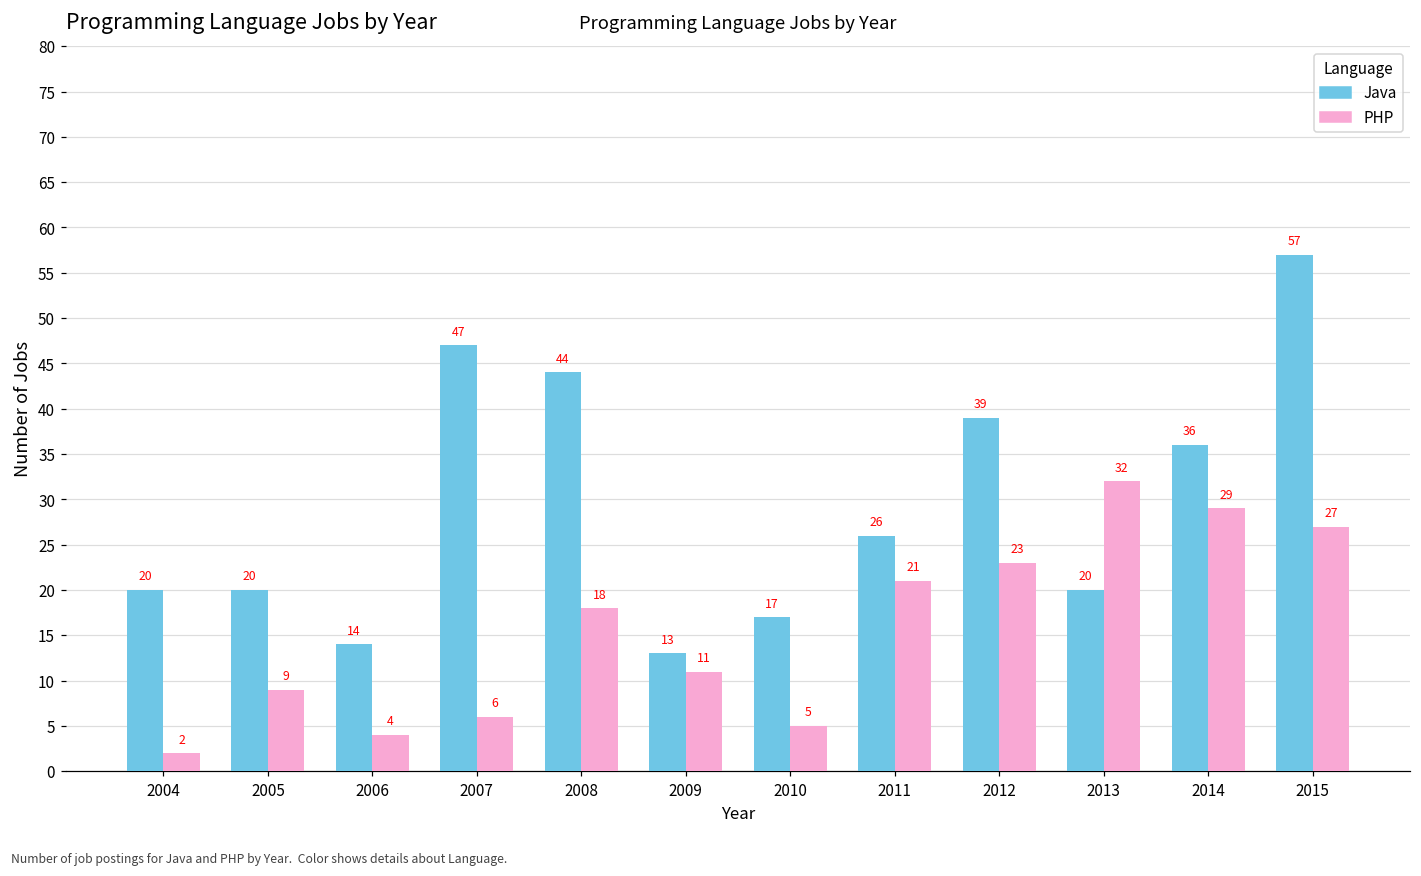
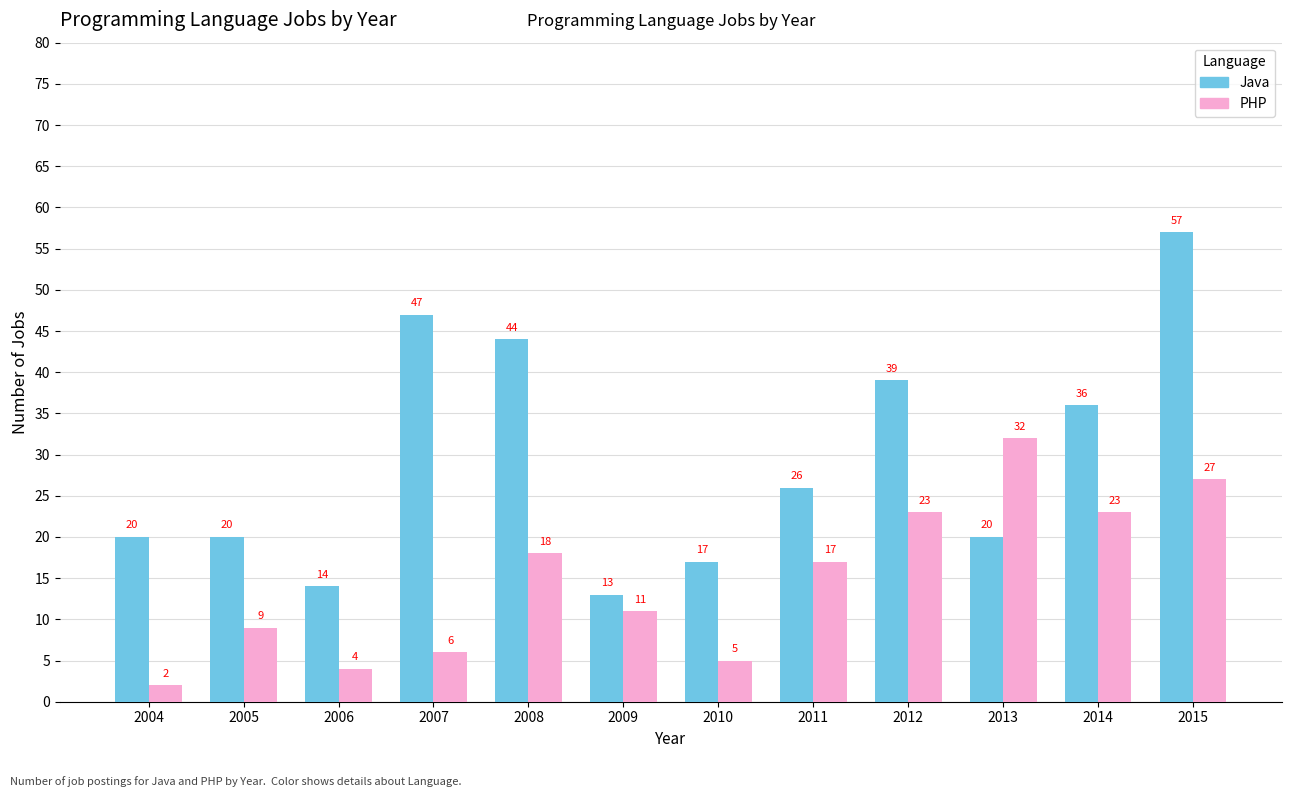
PHP, 2011: 21 -> 17
PHP, 2014: 29 -> 23
